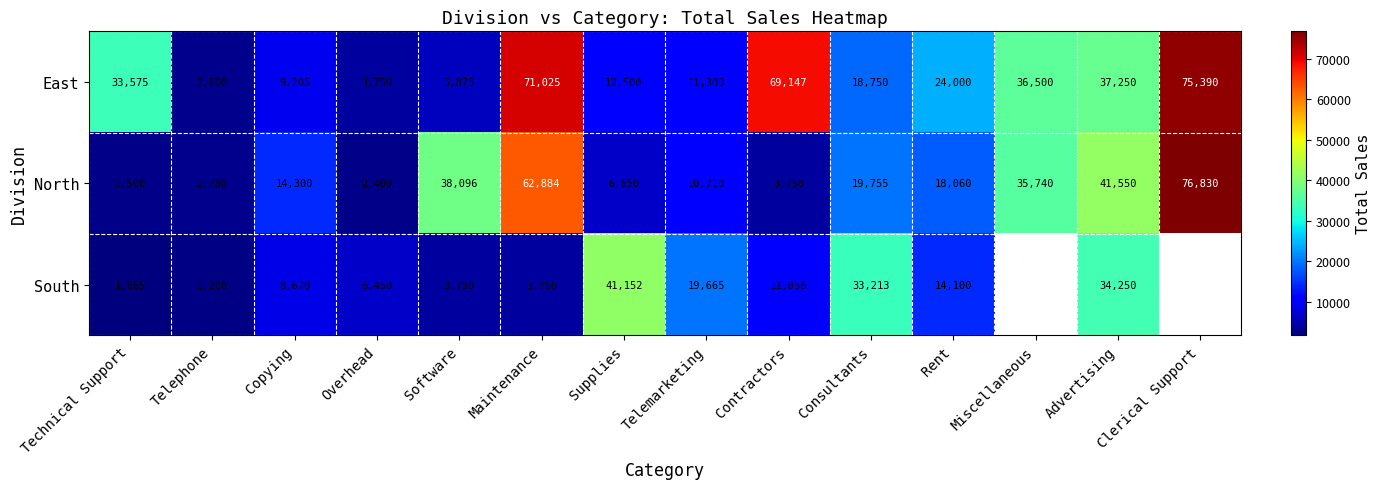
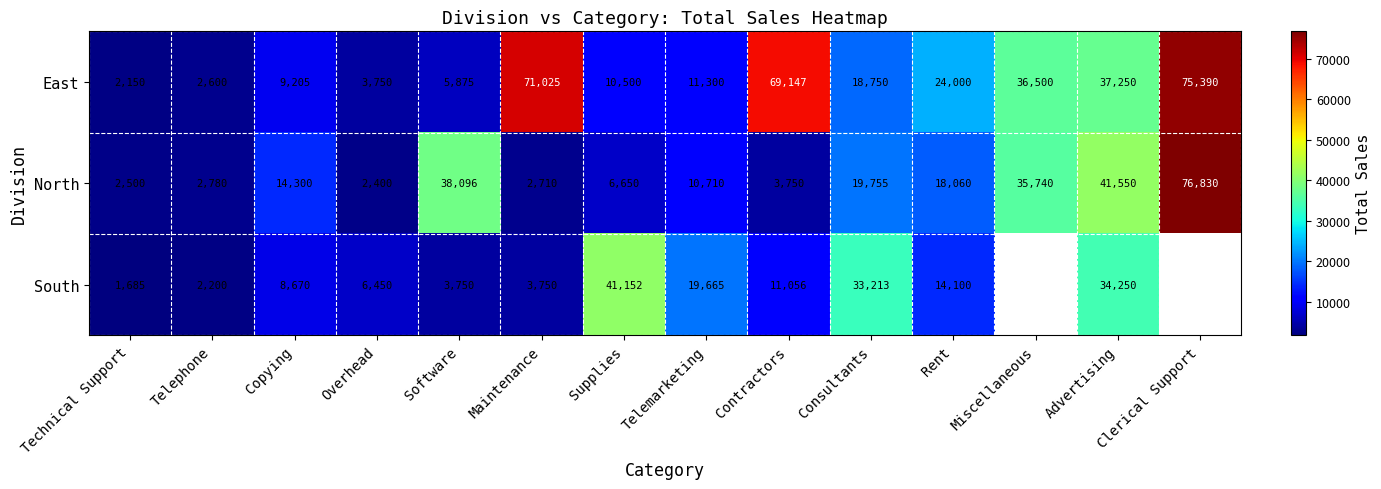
East, Technical Support: 33,575 -> 2,150
North, Maintenance: 62,884 -> 2,710
